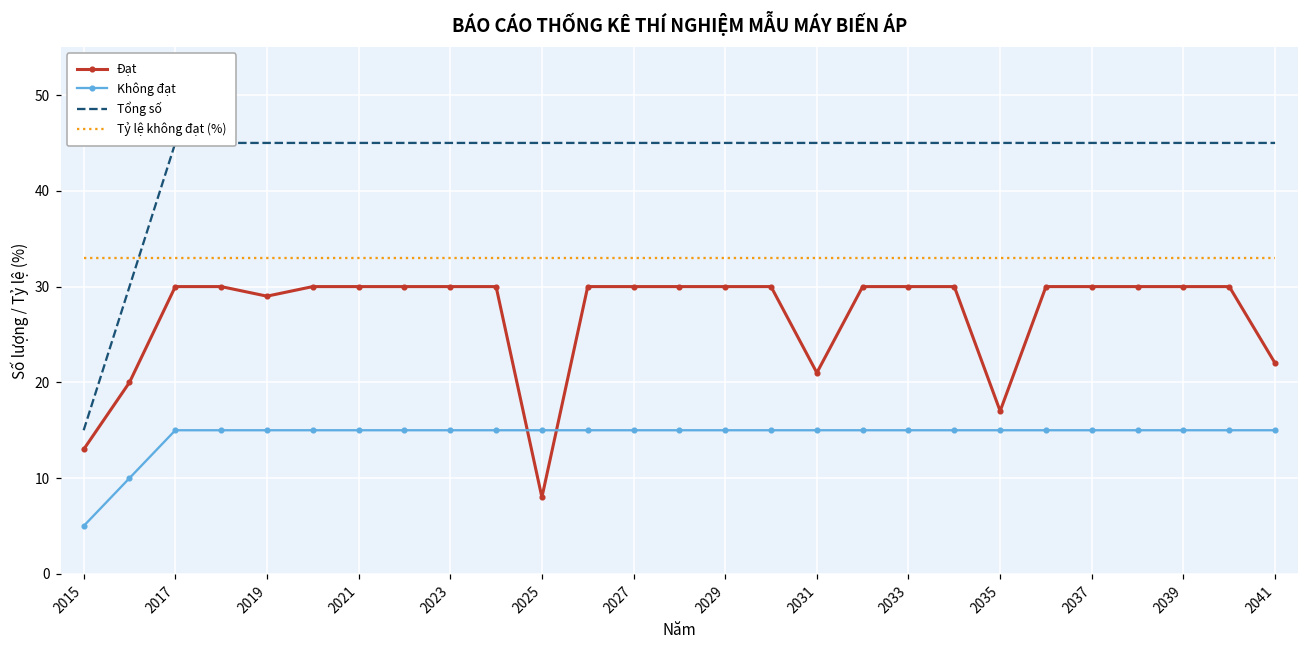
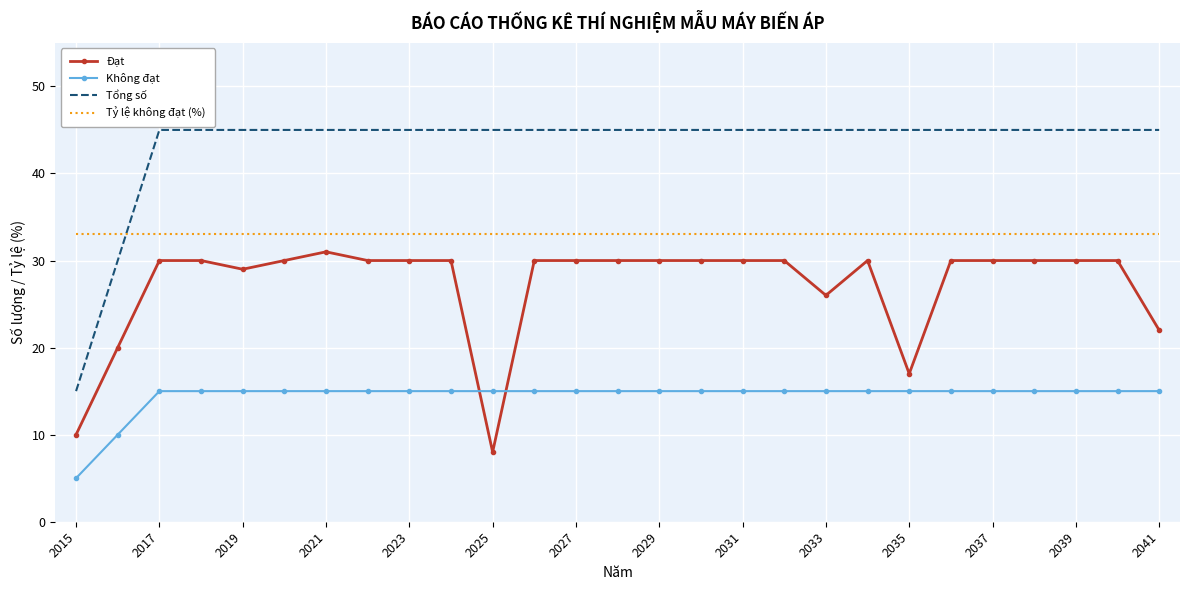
Đạt, 2015: 13 -> 10
Đạt, 2021: 30 -> 31
Đạt, 2031: 21 -> 30
Đạt, 2033: 30 -> 26
